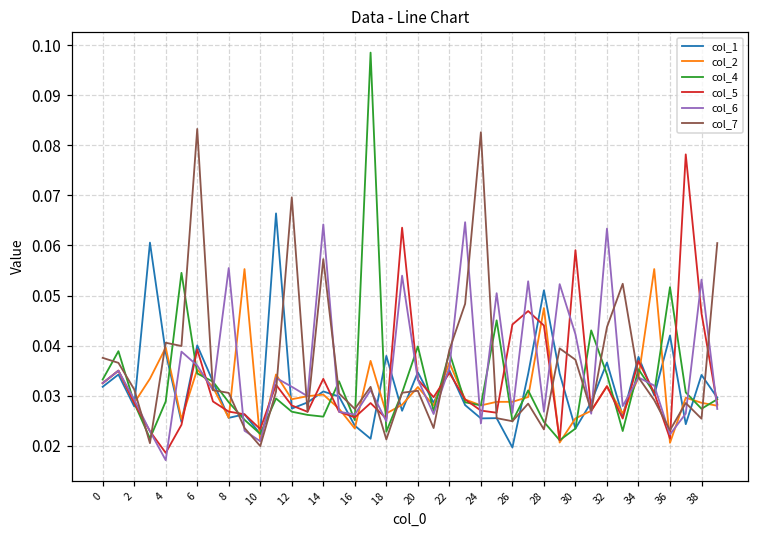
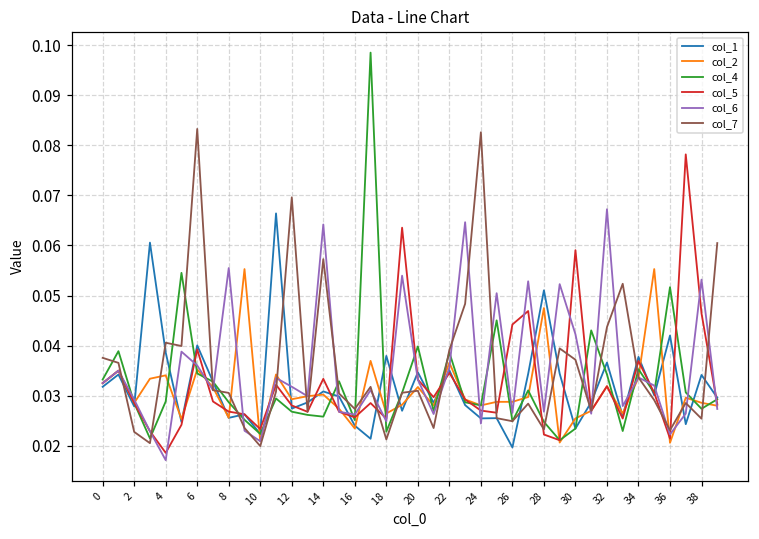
col_7, 2: 0.031 -> 0.023
col_2, 4: 0.040 -> 0.034
col_5, 28: 0.044 -> 0.022
col_6, 32: 0.063 -> 0.067
